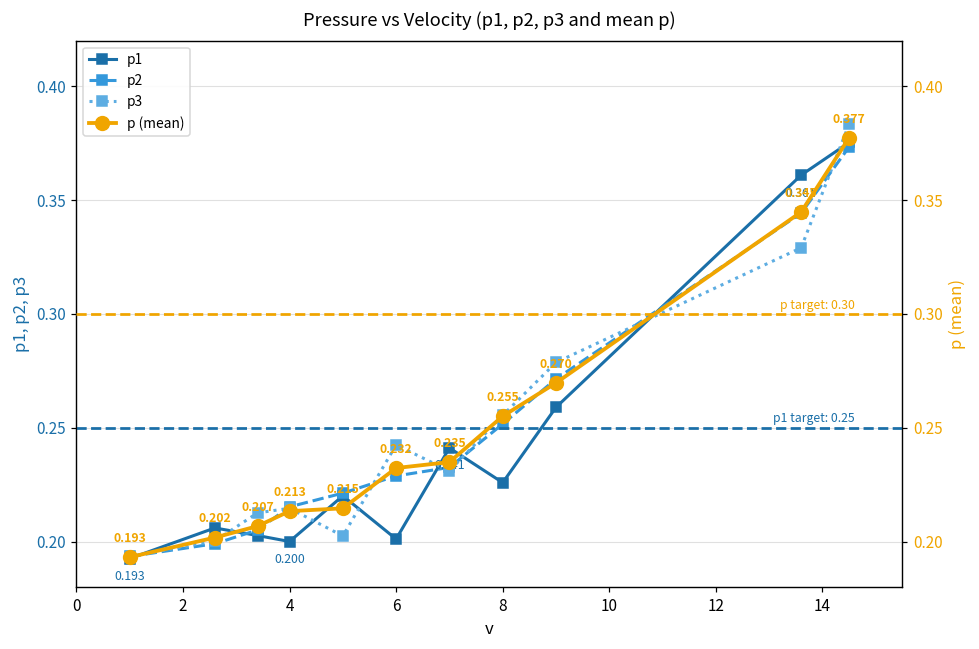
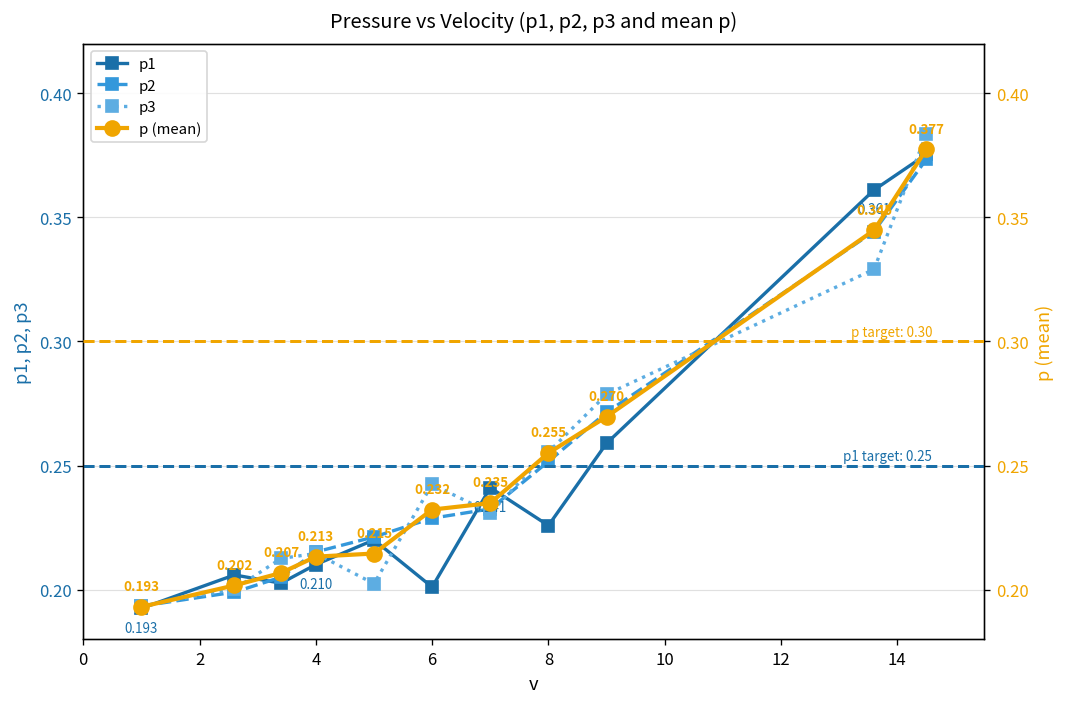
p1, 4: 0.200 -> 0.210
